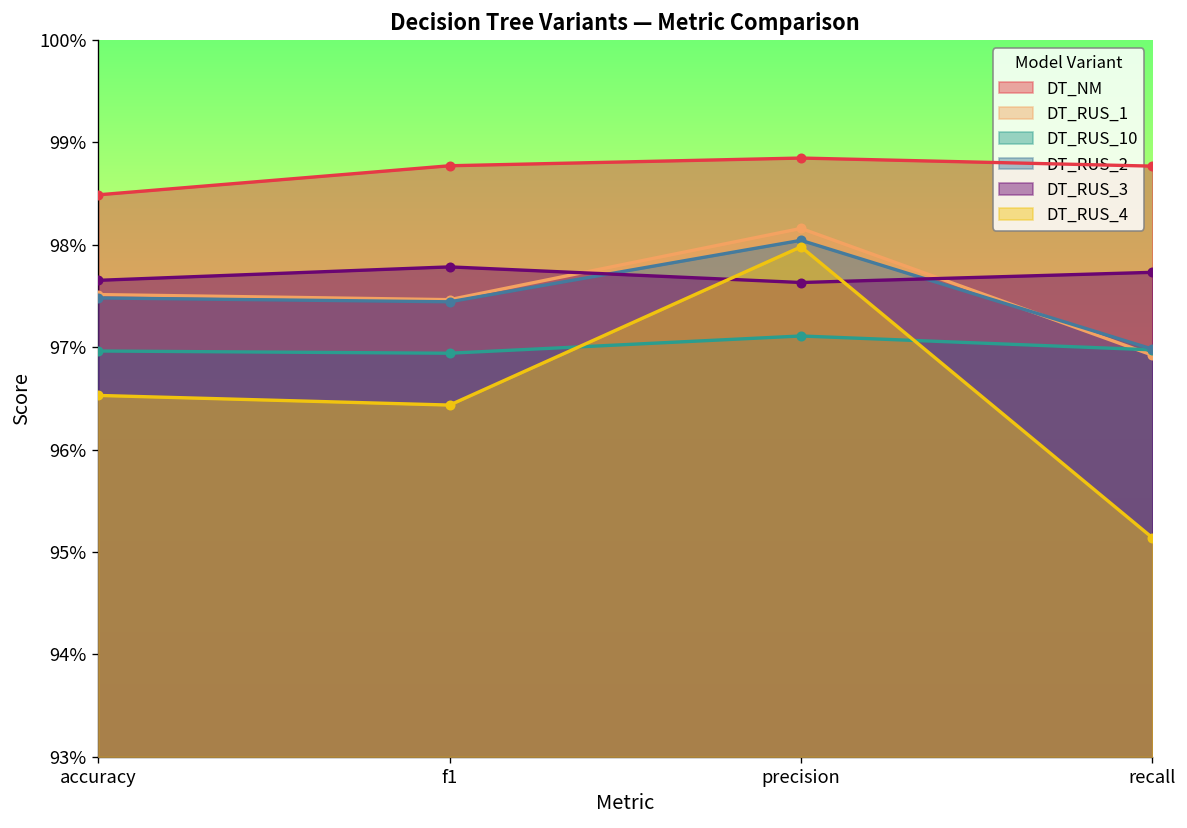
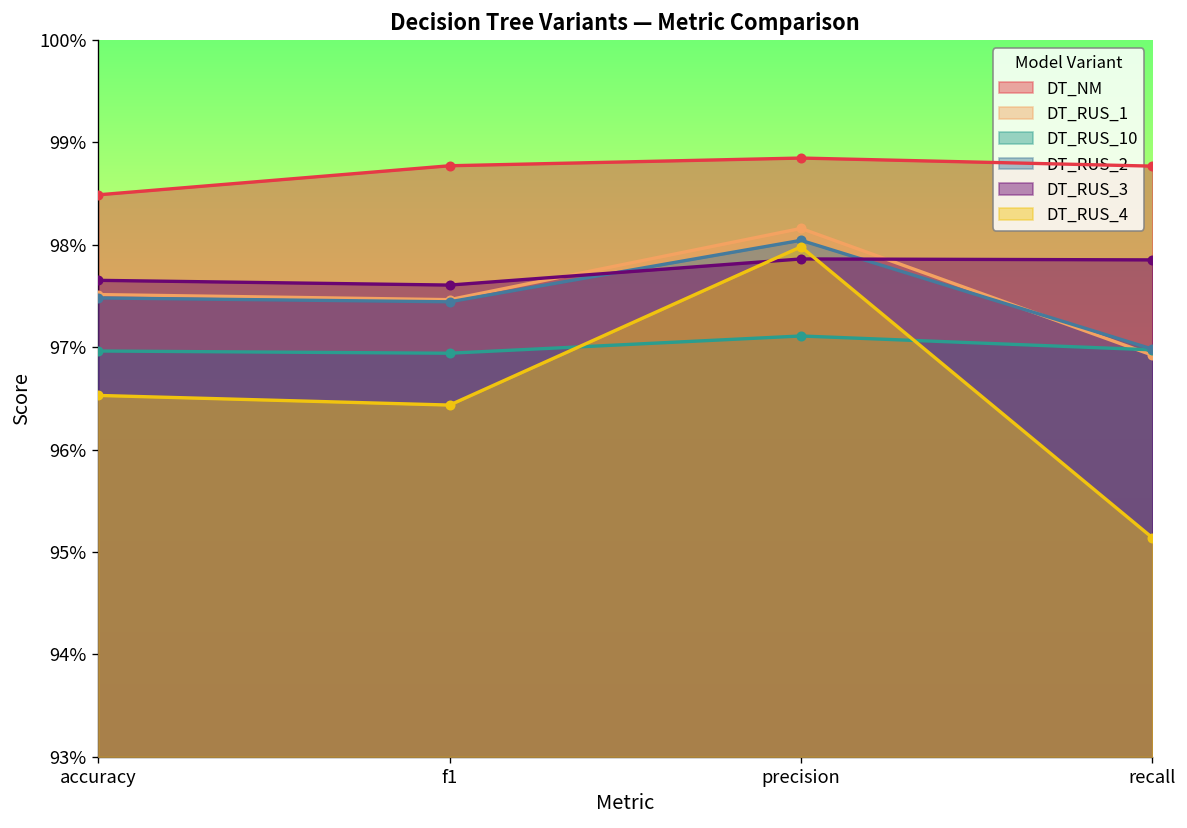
DT_RUS_3, f1: 97.8% -> 97.6%
DT_RUS_3, precision: 97.6% -> 97.9%
DT_RUS_3, recall: 97.7% -> 97.9%
